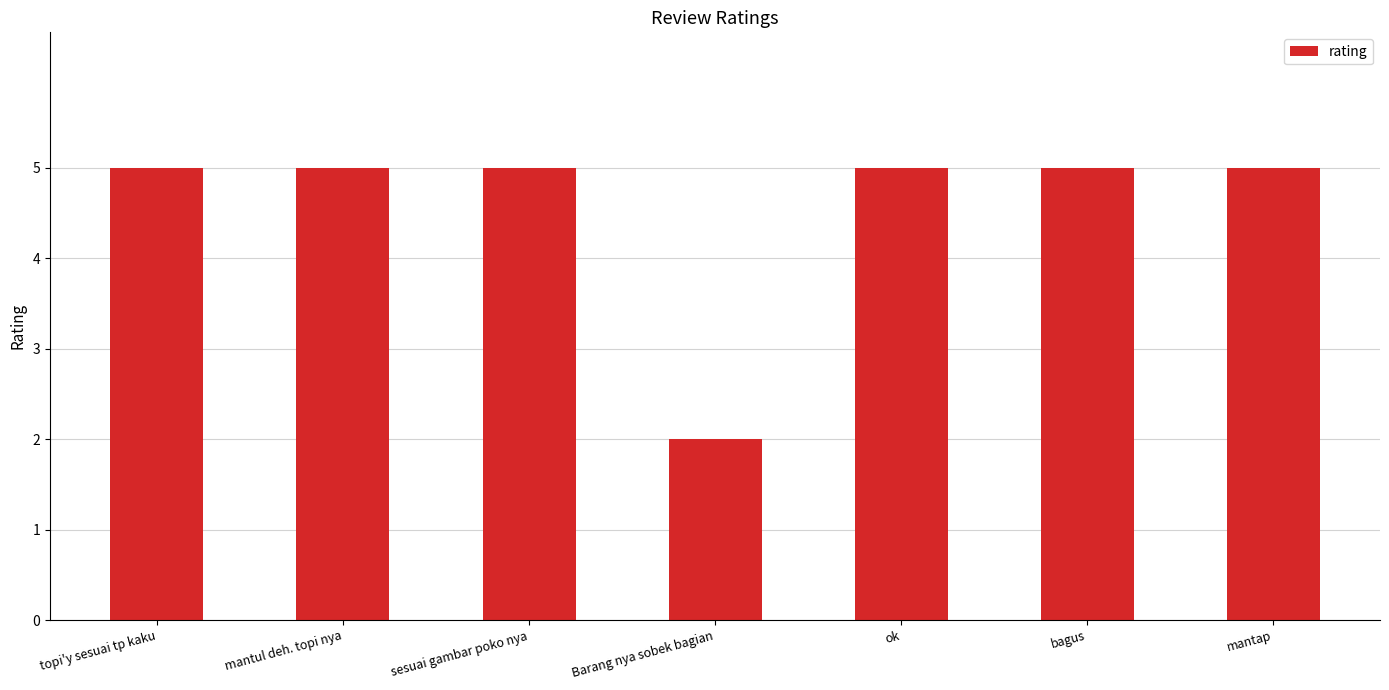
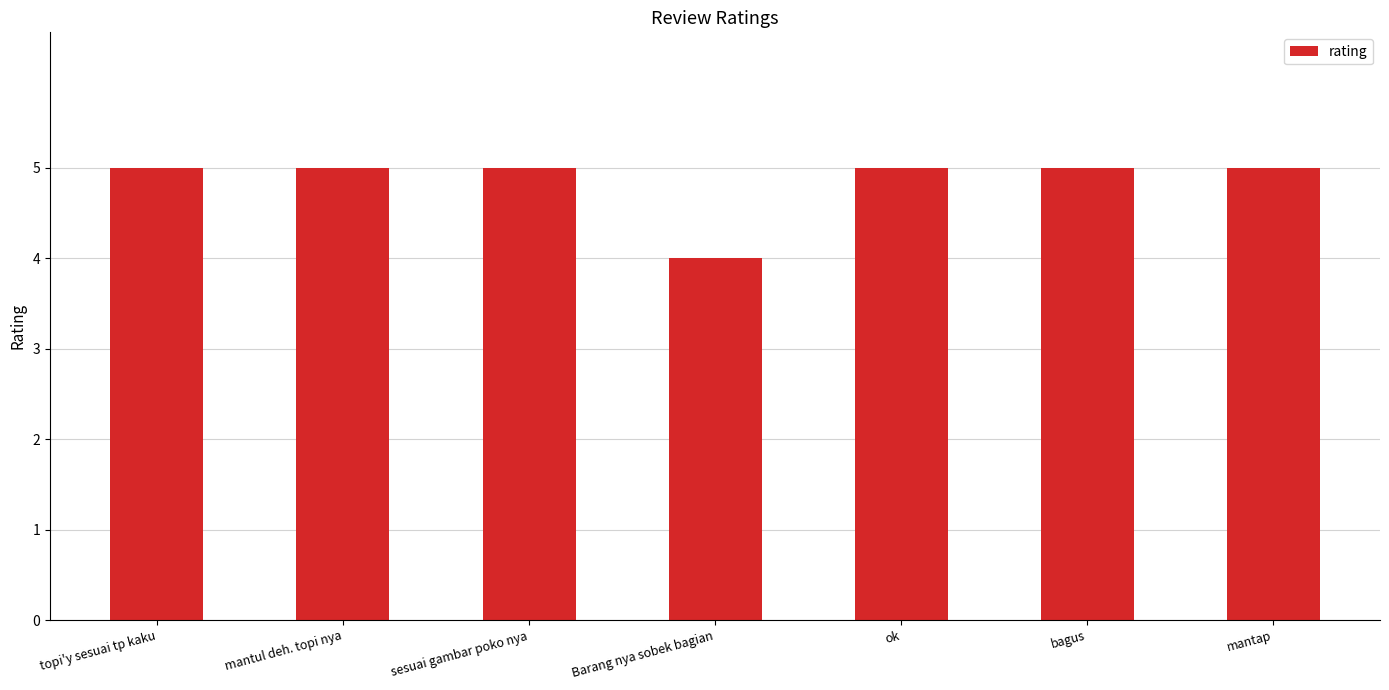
Barang nya sobek bagian: 2 -> 4
